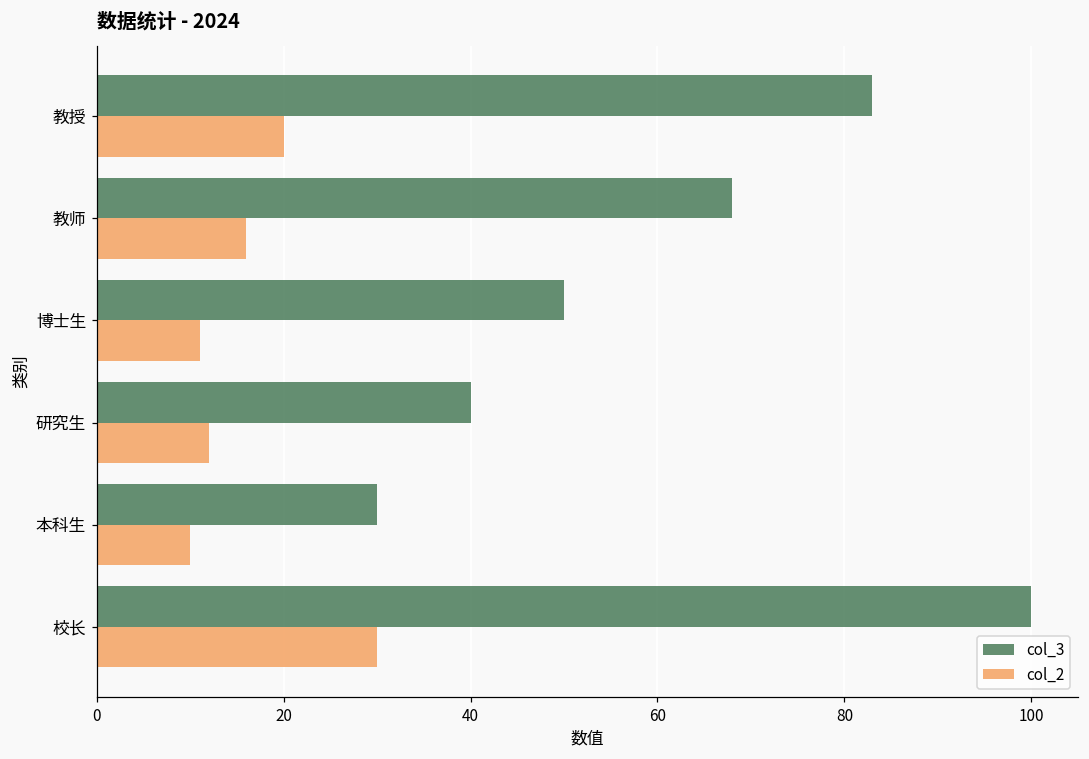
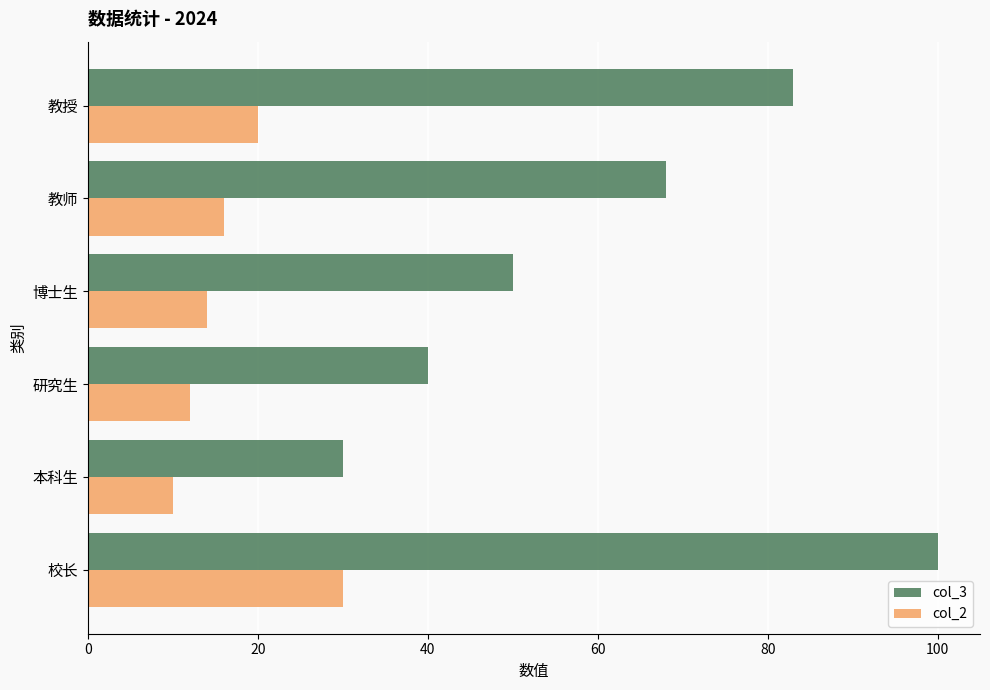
col_2, 博士生: 11 -> 14
